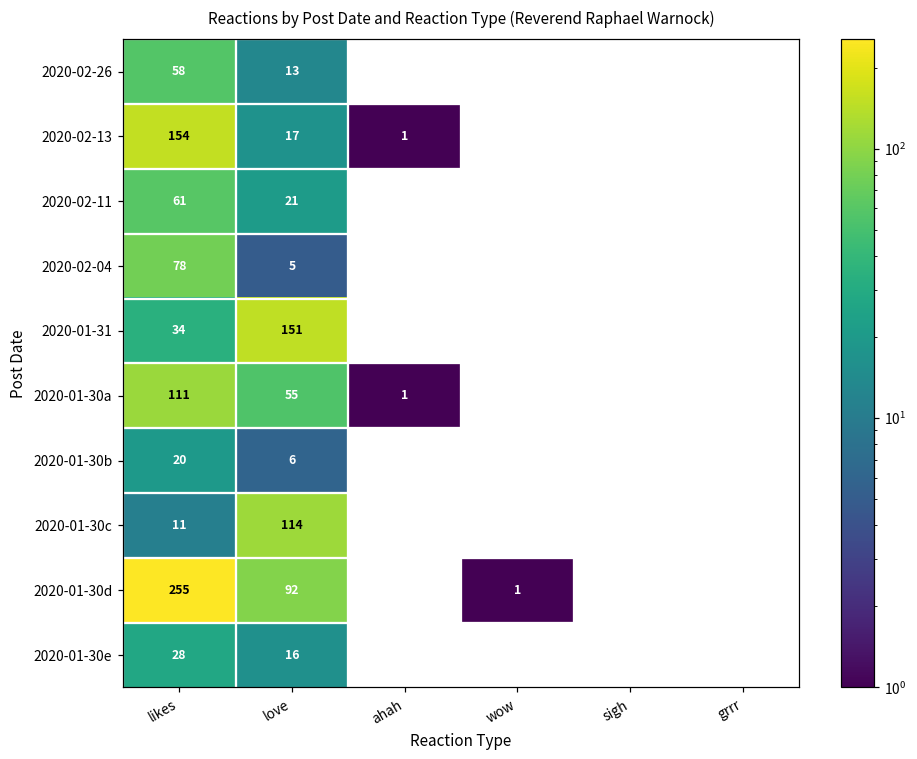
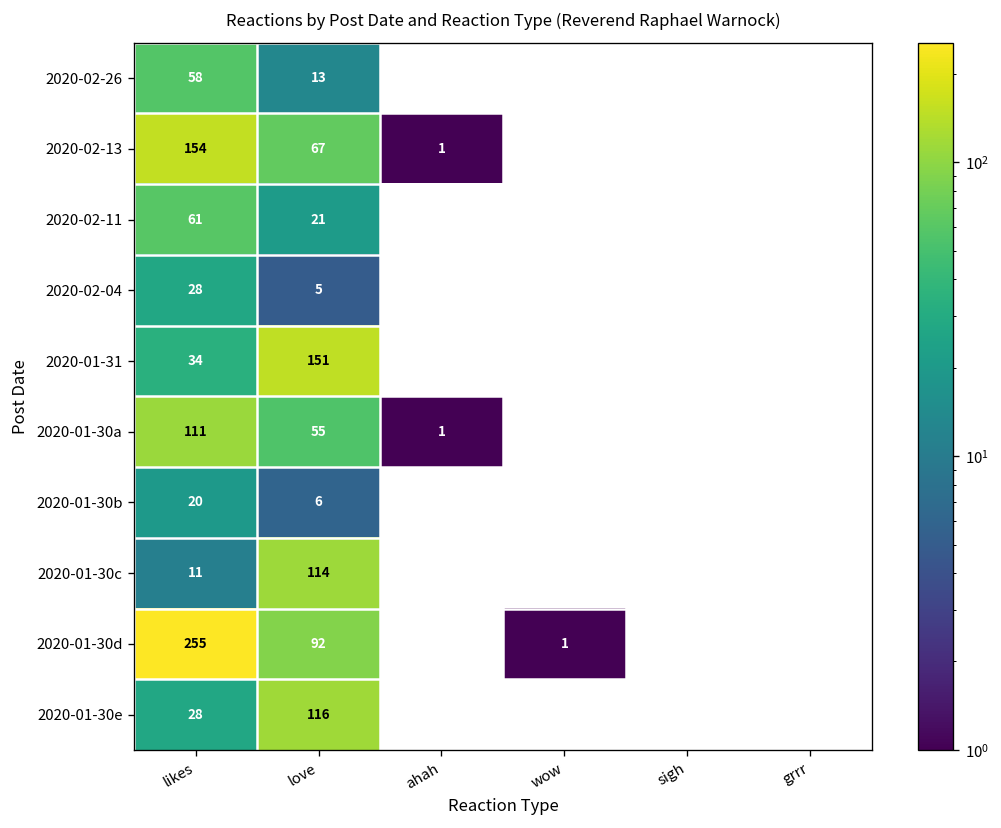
2020-02-13, love: 17 -> 67
2020-02-04, likes: 78 -> 28
2020-01-30e, love: 16 -> 116
